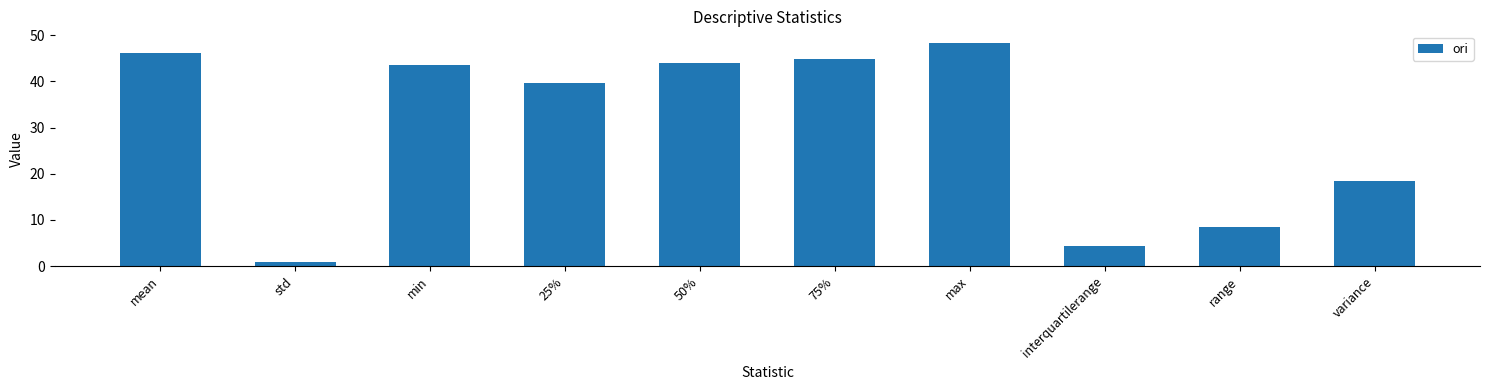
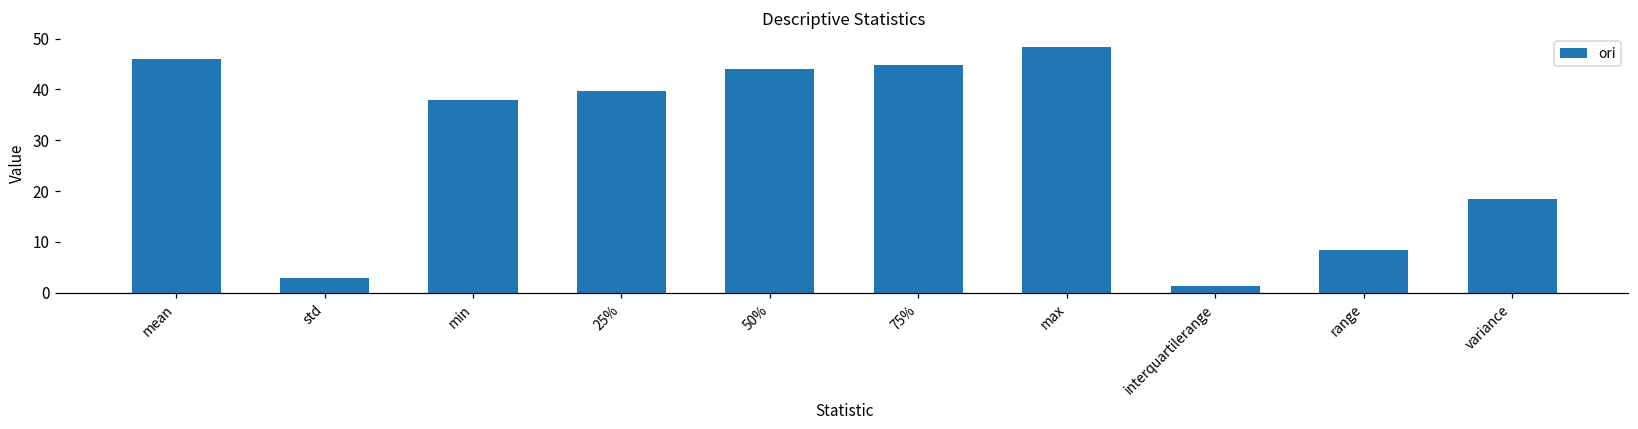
std: 1 -> 3
min: 43 -> 38
interquartilerange: 4 -> 1
